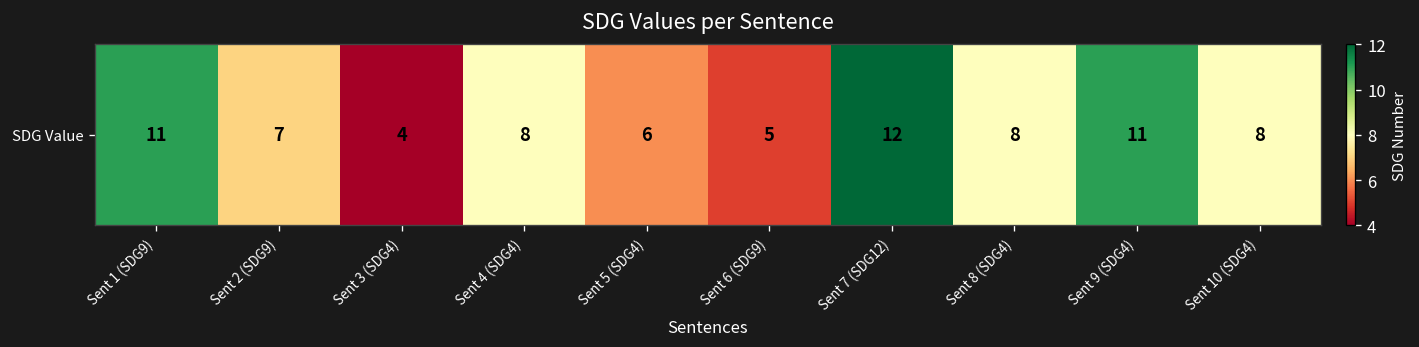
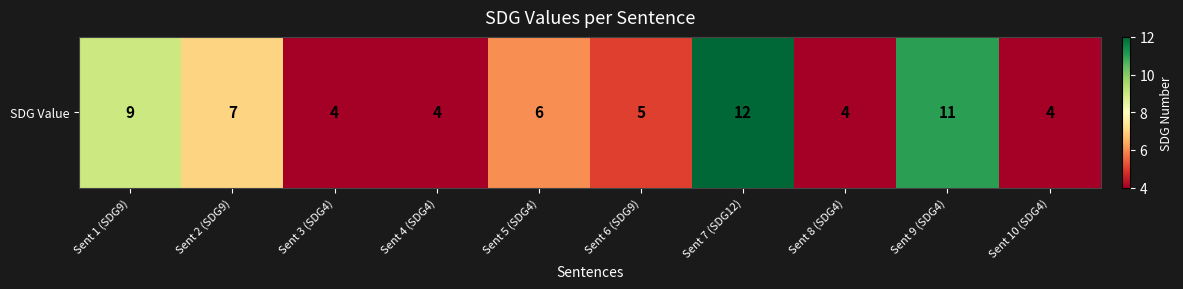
SDG Value, Sent 1 (SDG9): 11 -> 9
SDG Value, Sent 4 (SDG4): 8 -> 4
SDG Value, Sent 8 (SDG4): 8 -> 4
SDG Value, Sent 10 (SDG4): 8 -> 4
